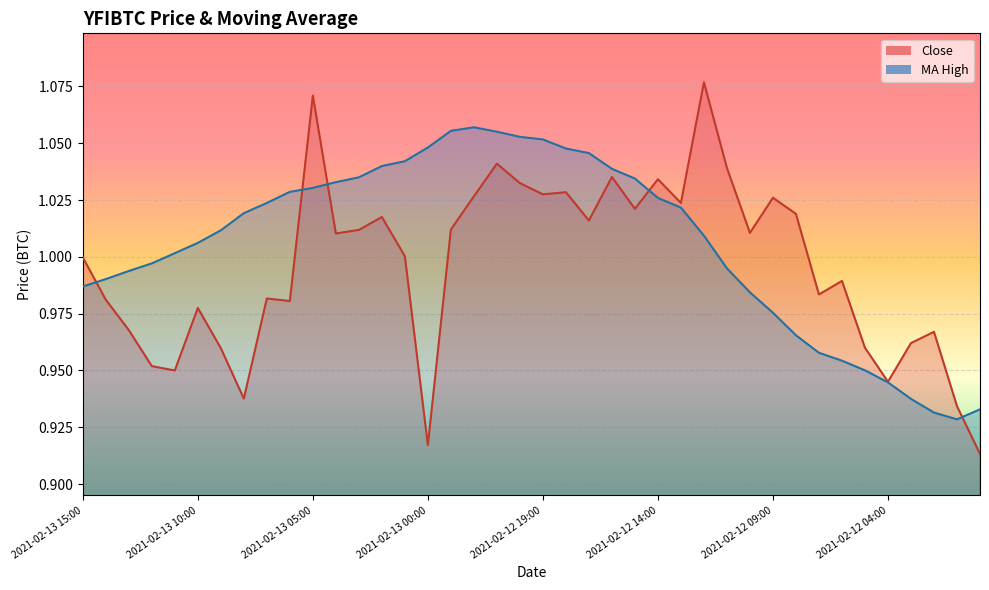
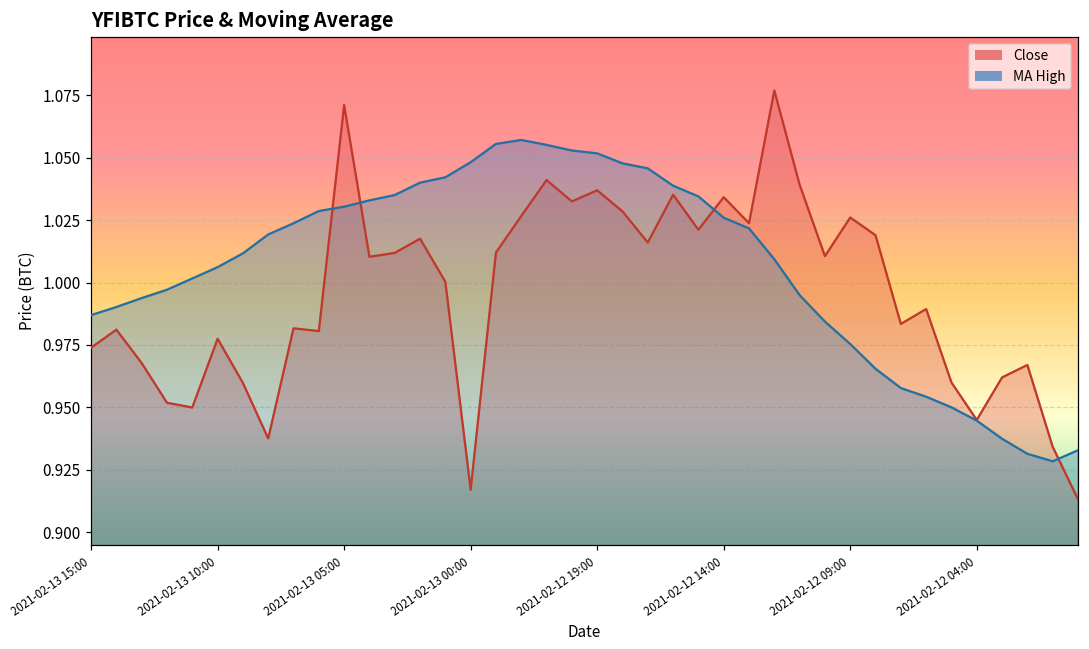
Close, 2021-02-13 15:00: 1.000 -> 0.974
Close, 2021-02-12 19:00: 1.028 -> 1.037
